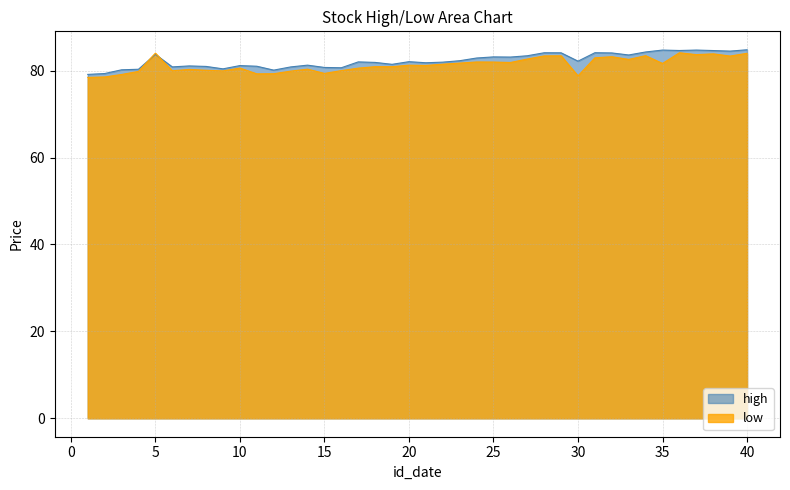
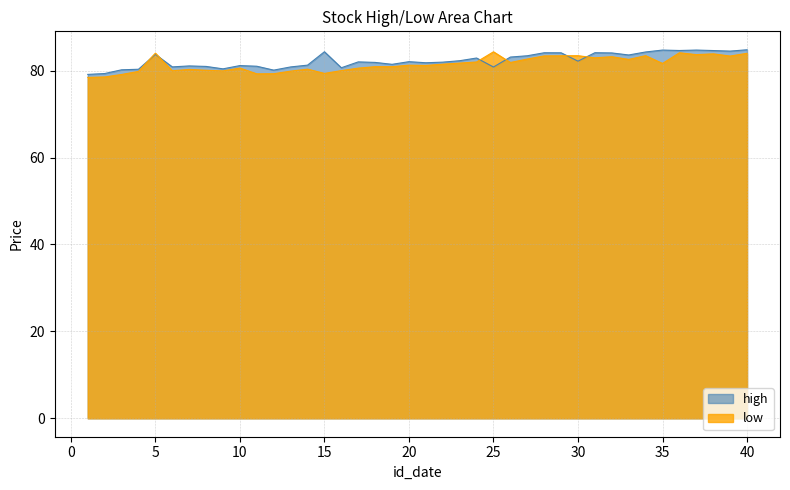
high, 15: 81 -> 84
high, 25: 83 -> 81
low, 25: 82 -> 84
low, 30: 79 -> 83
